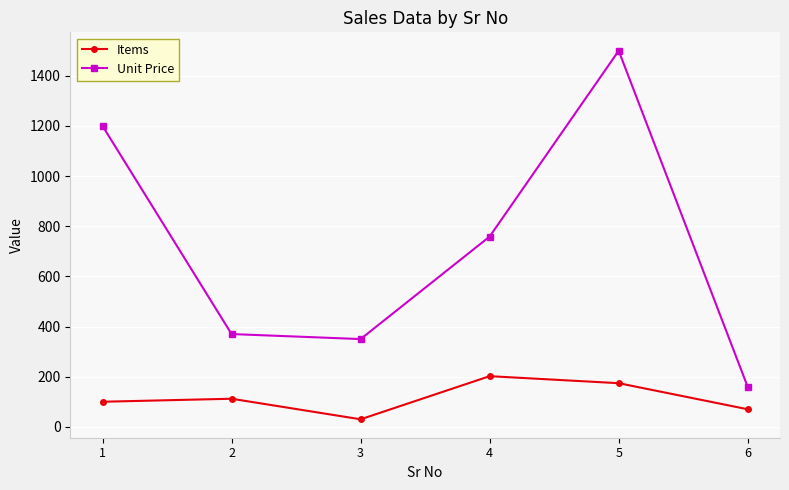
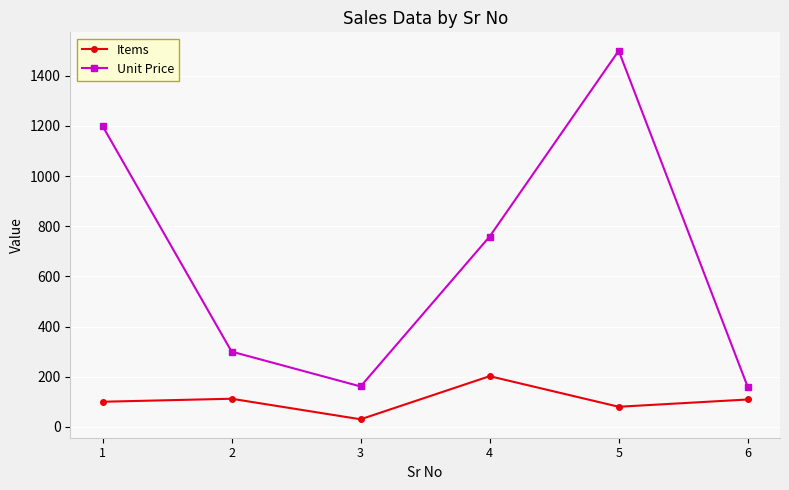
Unit Price, 2: 370 -> 300
Unit Price, 3: 350 -> 160
Items, 5: 170 -> 80
Items, 6: 70 -> 110
